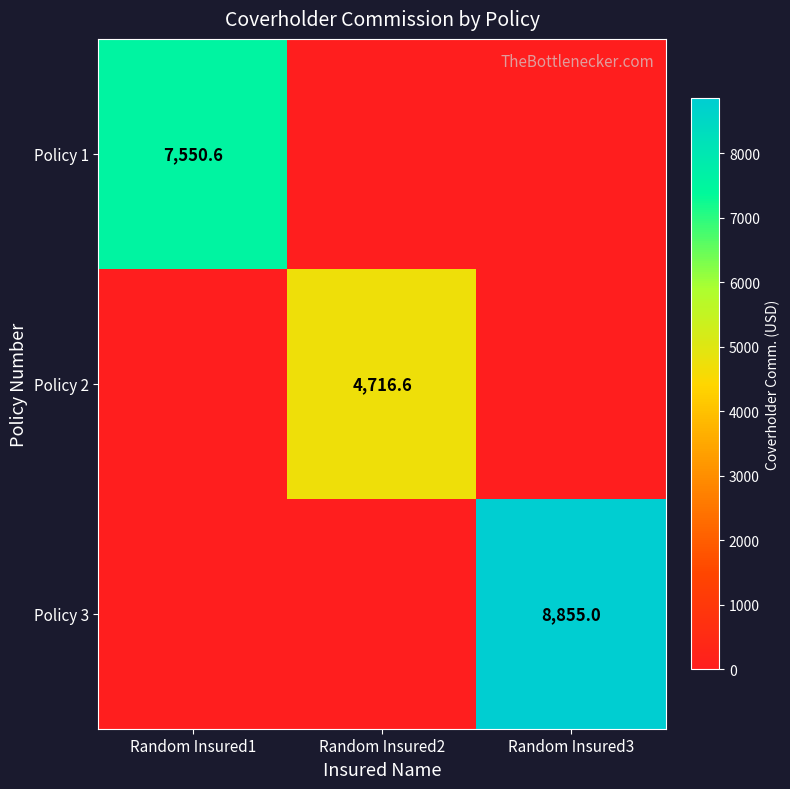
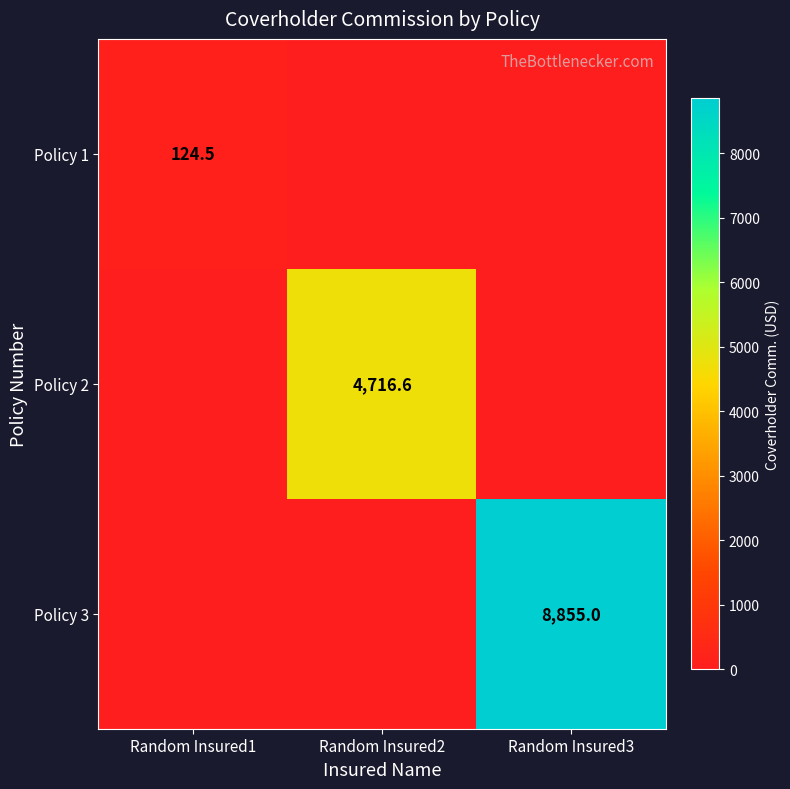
Policy 1, Random Insured1: 7,550.6 -> 124.5
